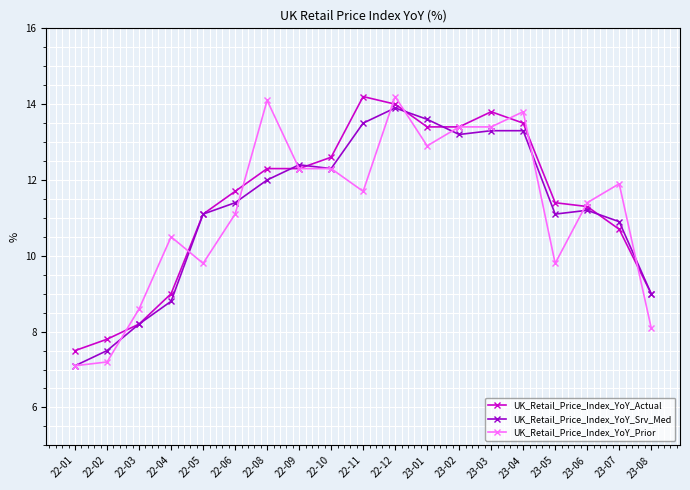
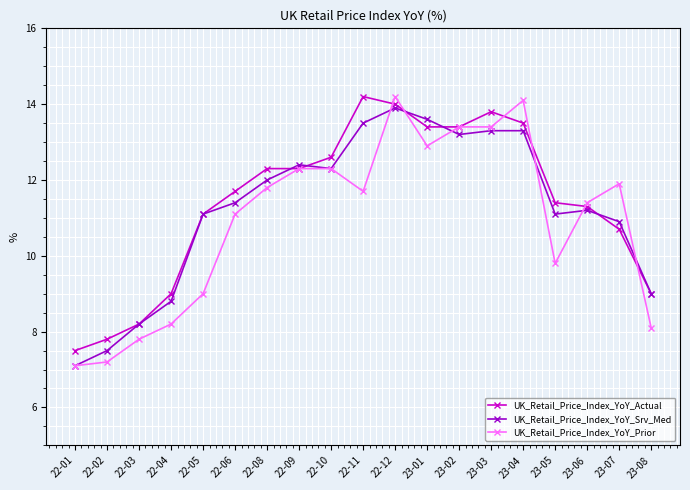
UK_Retail_Price_Index_YoY_Prior, 22-03: 8.6 -> 7.8
UK_Retail_Price_Index_YoY_Prior, 22-04: 10.5 -> 8.2
UK_Retail_Price_Index_YoY_Prior, 22-05: 9.8 -> 9.0
UK_Retail_Price_Index_YoY_Prior, 22-08: 14.1 -> 11.8
UK_Retail_Price_Index_YoY_Prior, 23-04: 13.8 -> 14.1
